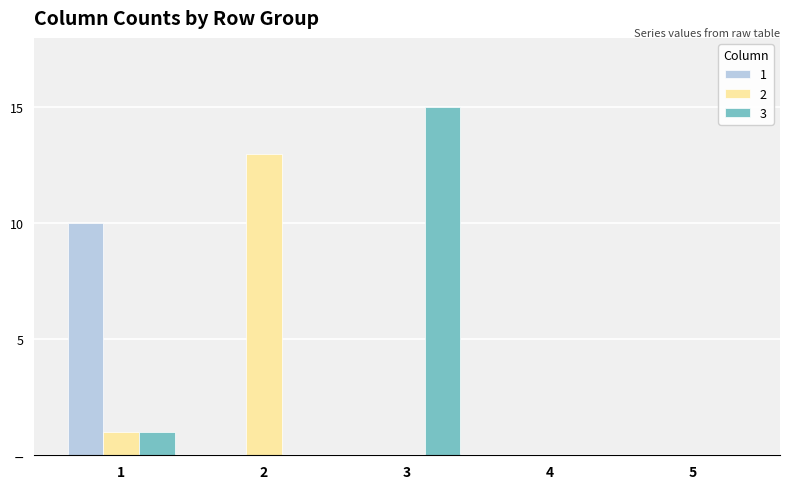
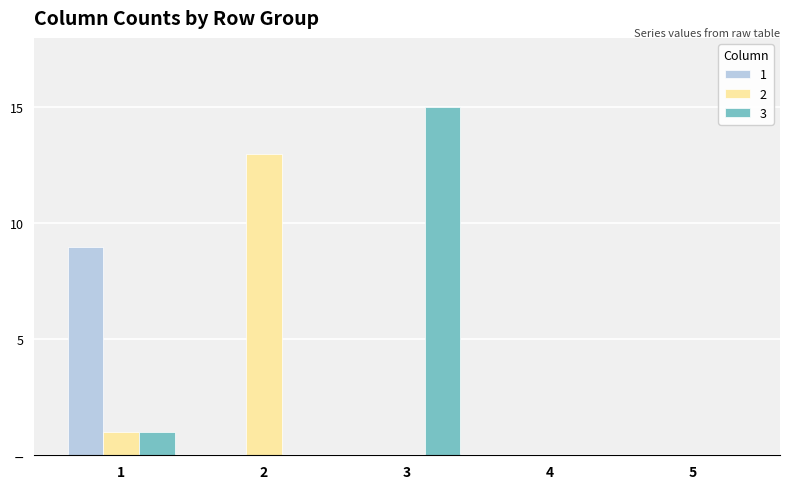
1, 1: 10 -> 9
